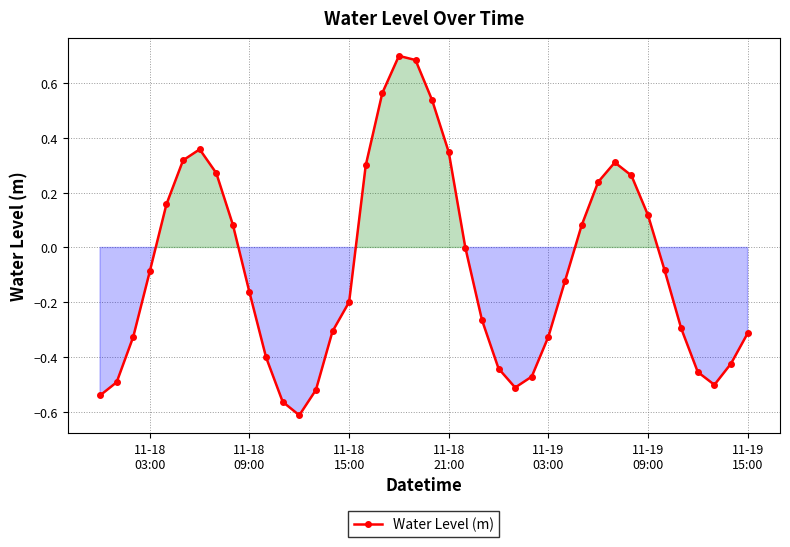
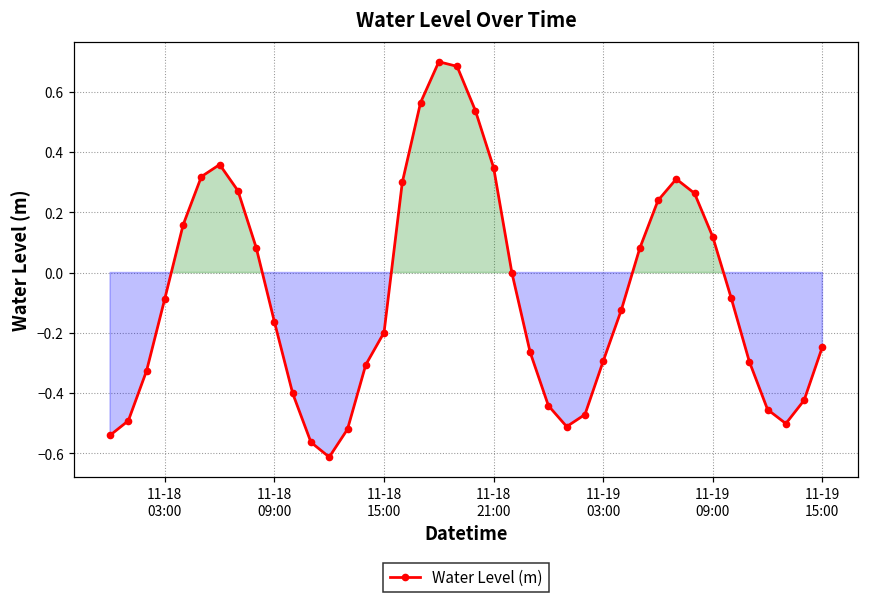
11-19 03:00: -0.33 -> -0.29
11-19 15:00: -0.31 -> -0.25
